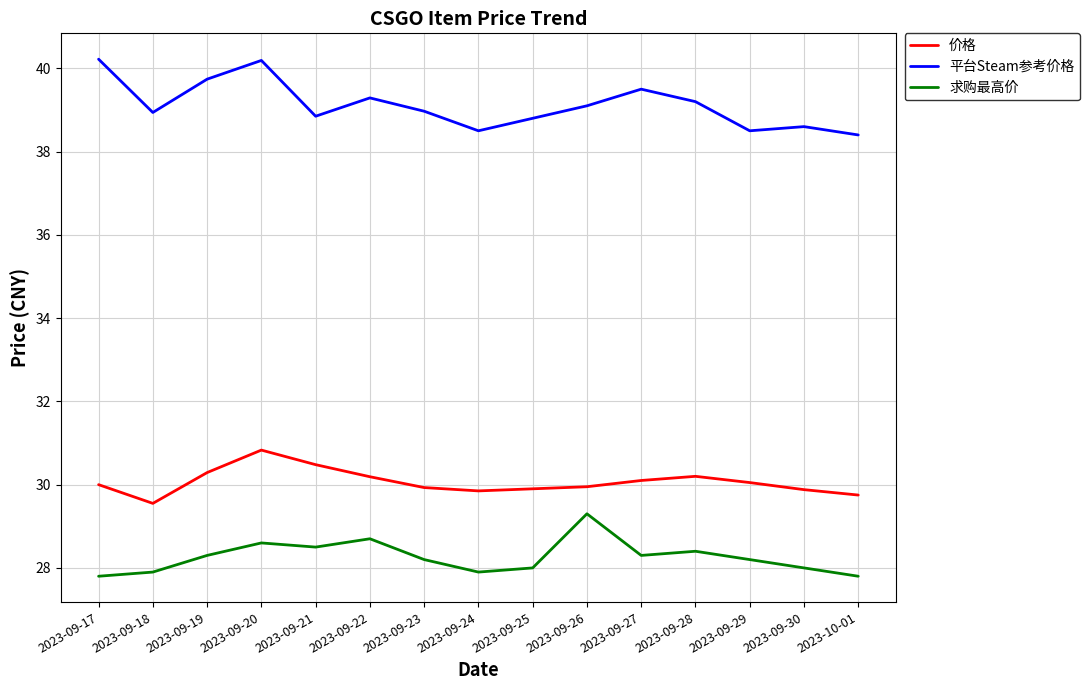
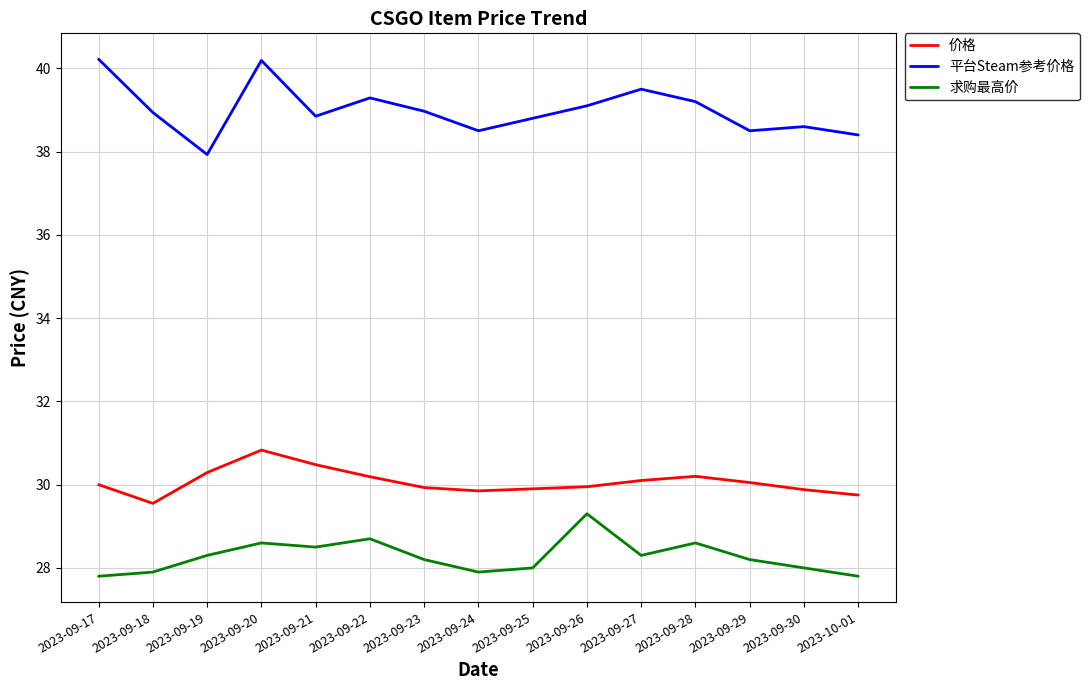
平台Steam参考价格, 2023-09-19: 39.7 -> 37.9
求购最高价, 2023-09-28: 28.4 -> 28.6
